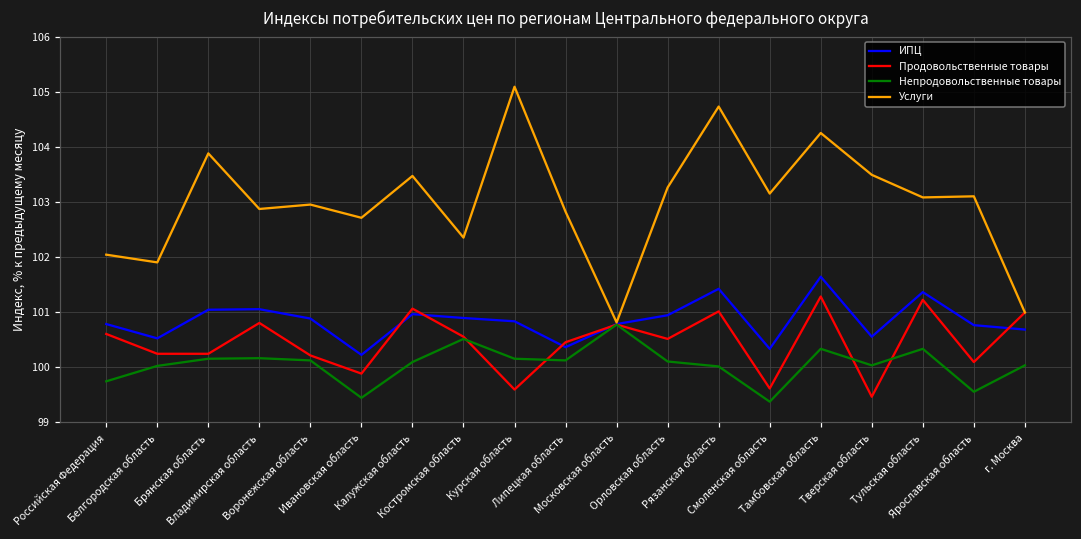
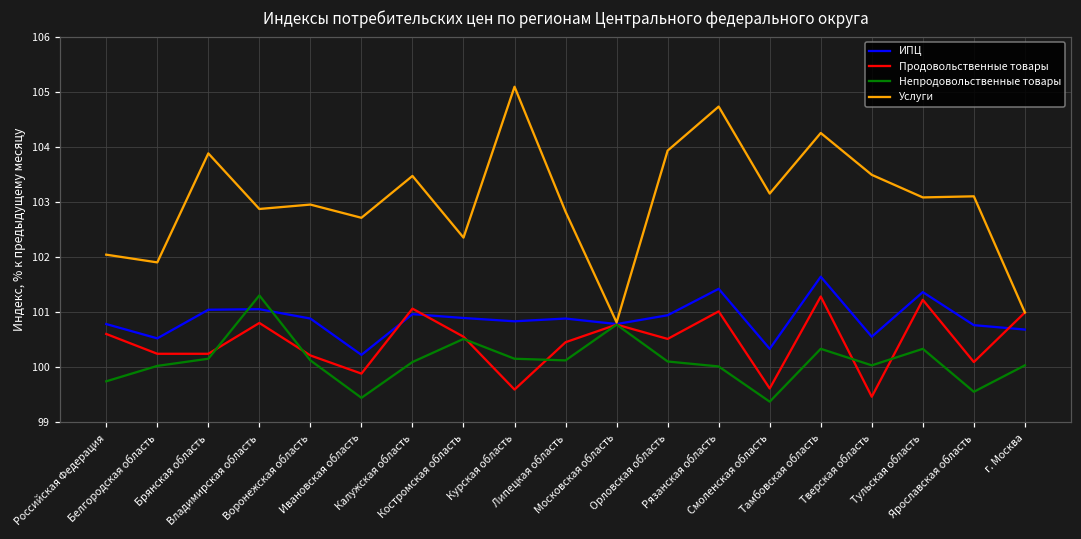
Непродовольственные товары, Владимирская область: 100.2 -> 101.3
ИПЦ, Липецкая область: 100.4 -> 100.9
Услуги, Орловская область: 103.3 -> 103.9
